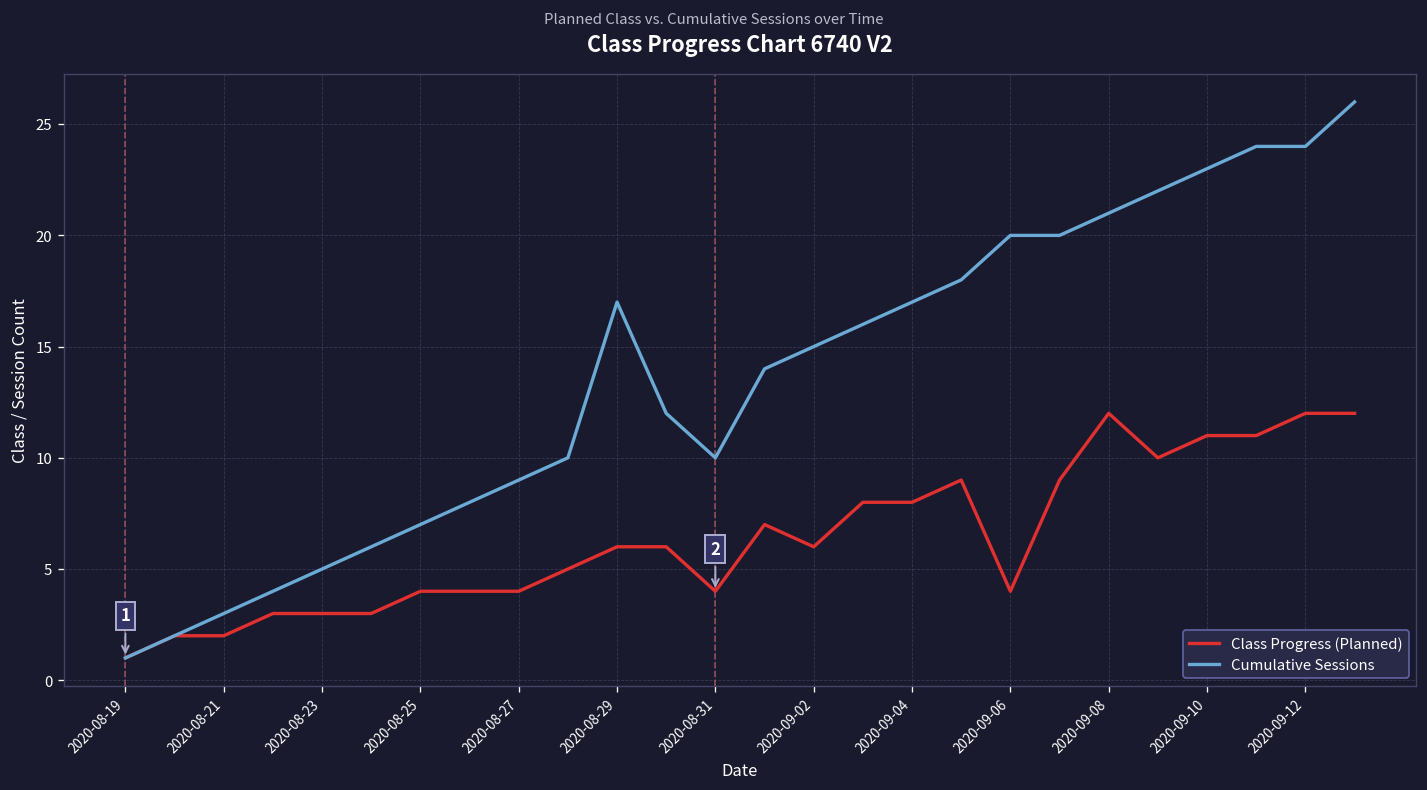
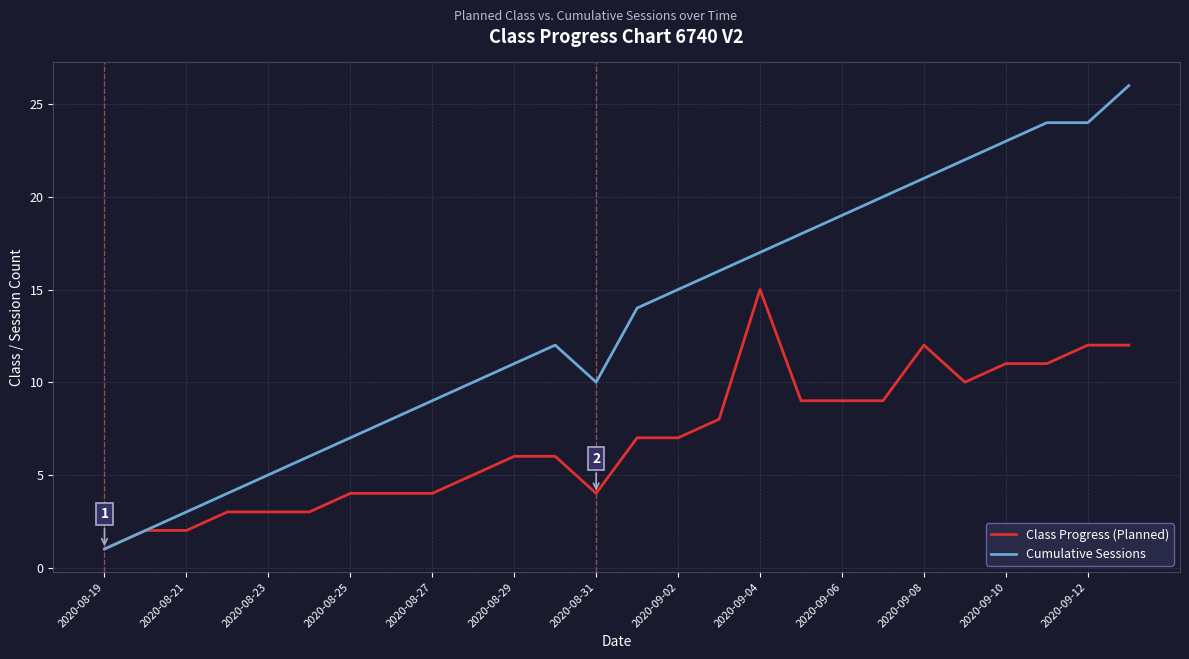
Cumulative Sessions, 2020-08-29: 17 -> 11
Class Progress (Planned), 2020-09-02: 6 -> 7
Class Progress (Planned), 2020-09-04: 8 -> 15
Class Progress (Planned), 2020-09-06: 4 -> 9
Cumulative Sessions, 2020-09-06: 20 -> 19
